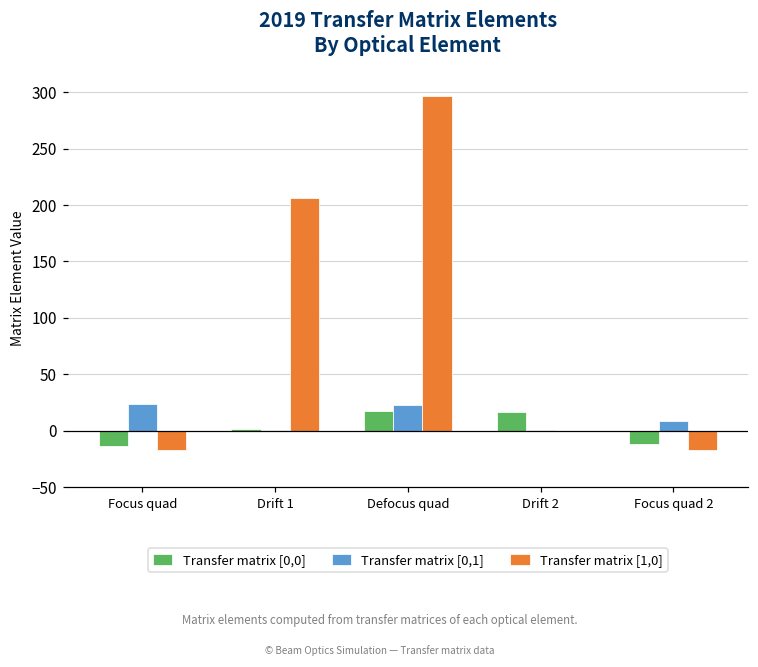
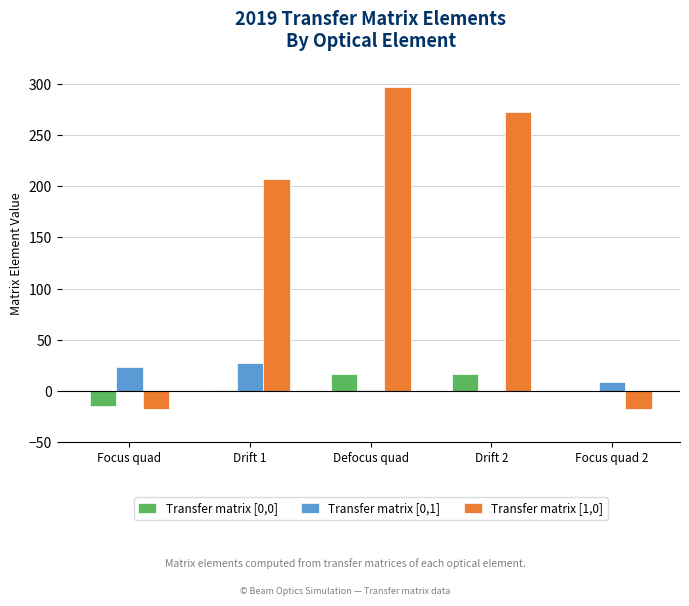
Transfer matrix [0,1], Drift 1: 0 -> 28
Transfer matrix [0,1], Defocus quad: 23 -> 1
Transfer matrix [1,0], Drift 2: 0 -> 273
Transfer matrix [0,0], Focus quad 2: -12 -> 0
